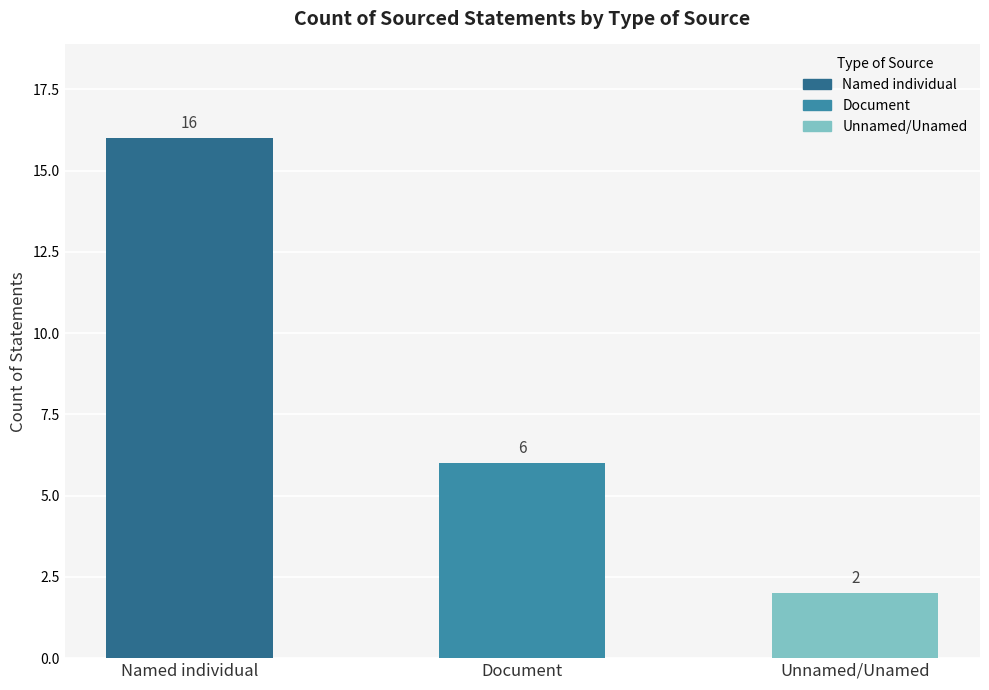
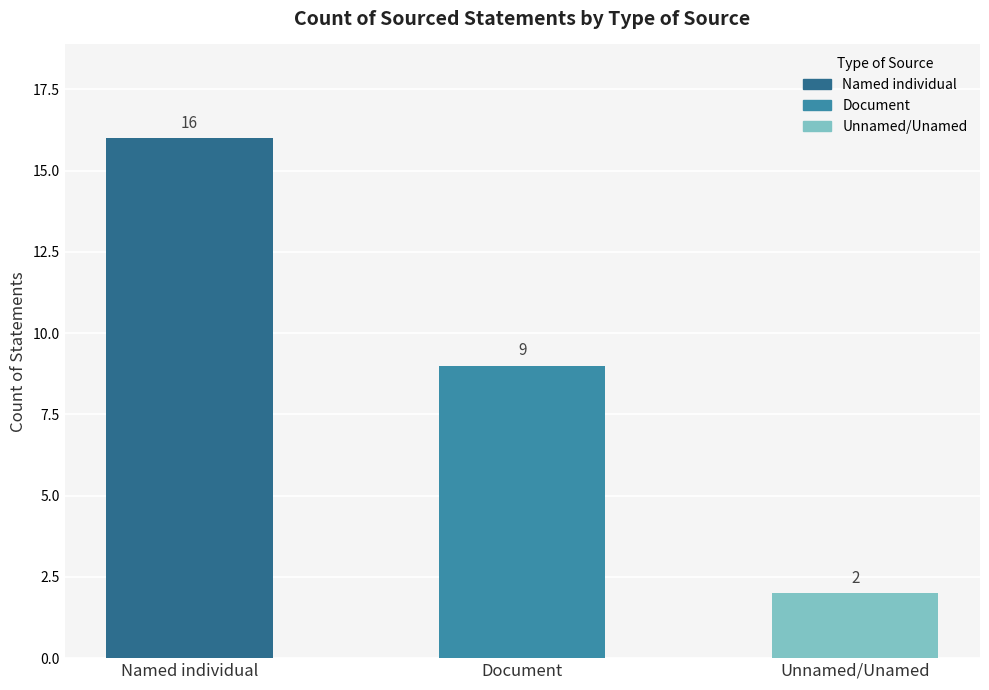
Document: 6 -> 9
